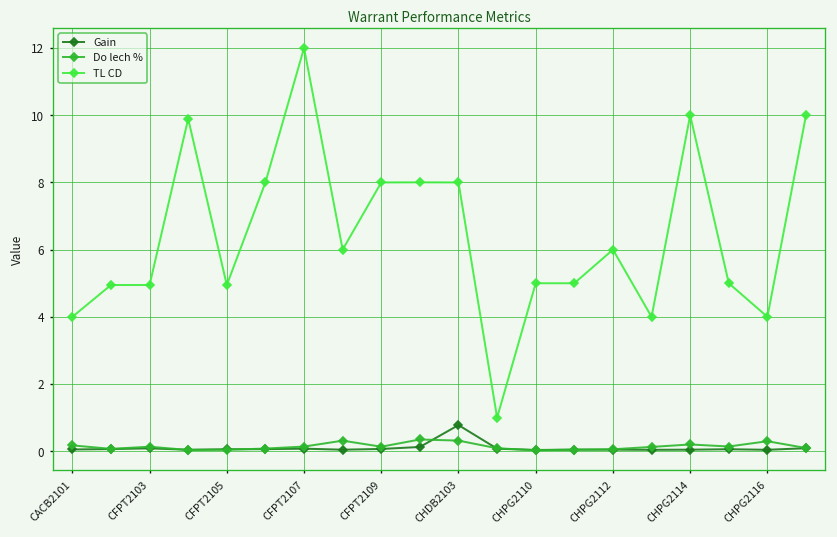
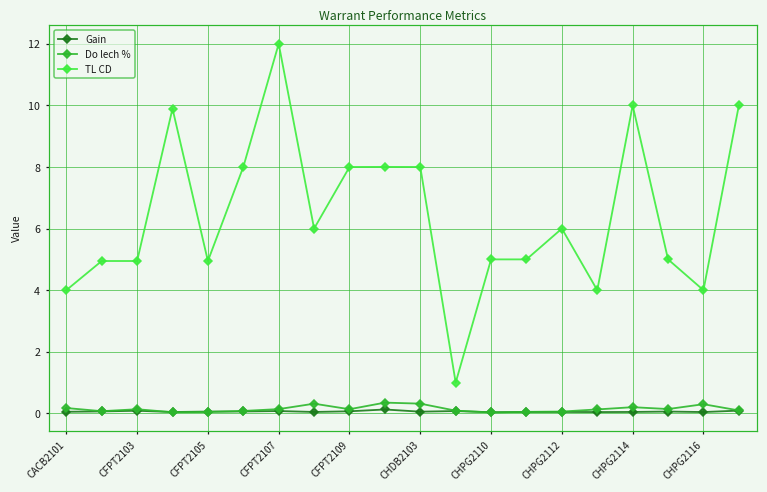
Gain, CHDB2103: 0.8 -> 0.1
